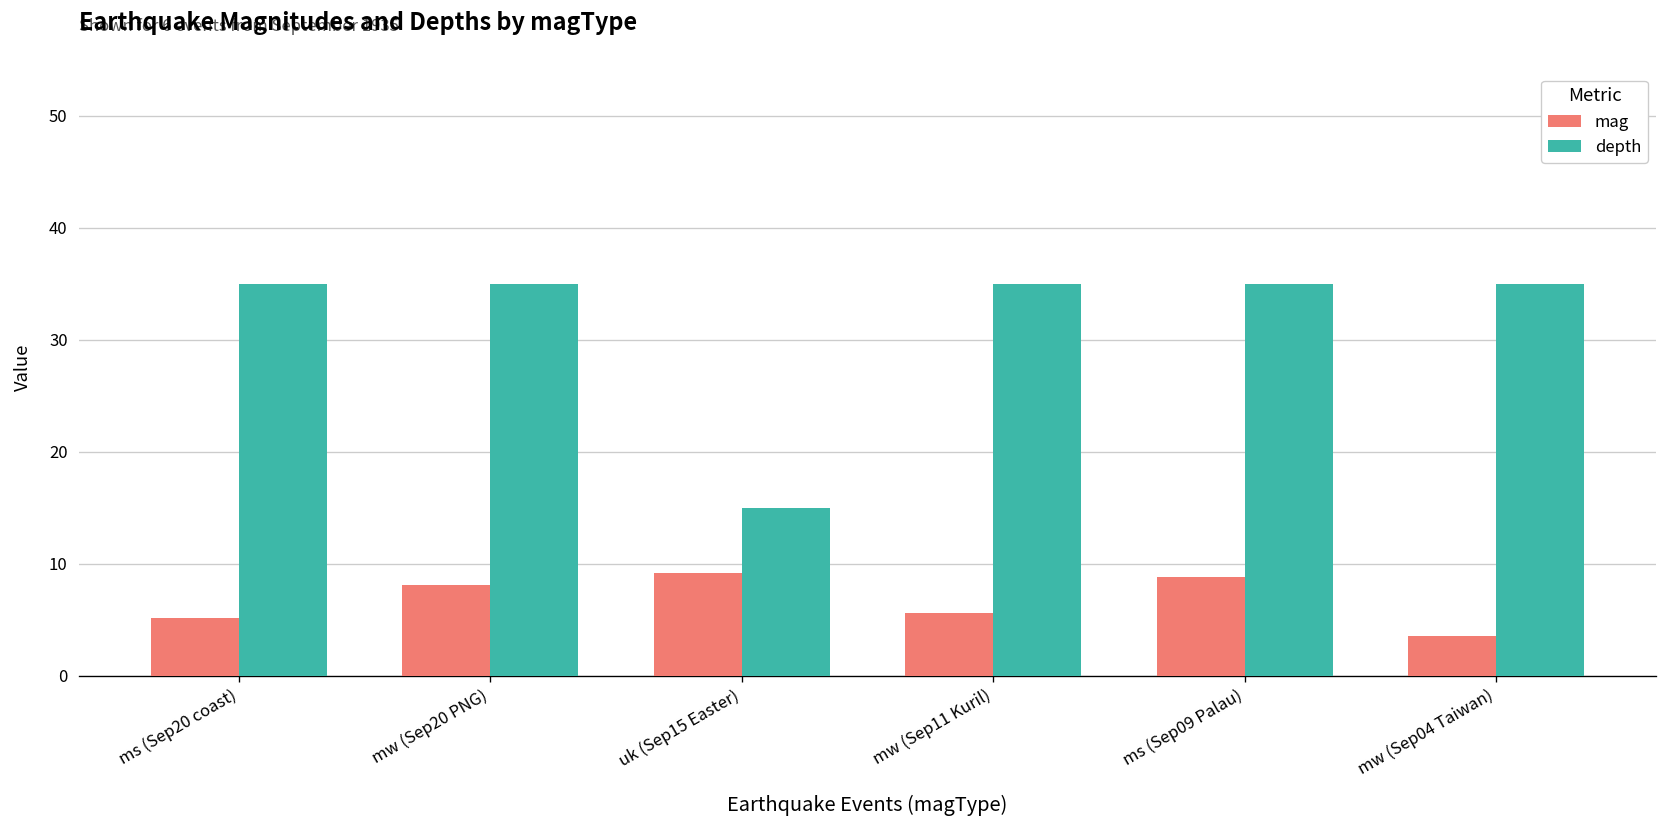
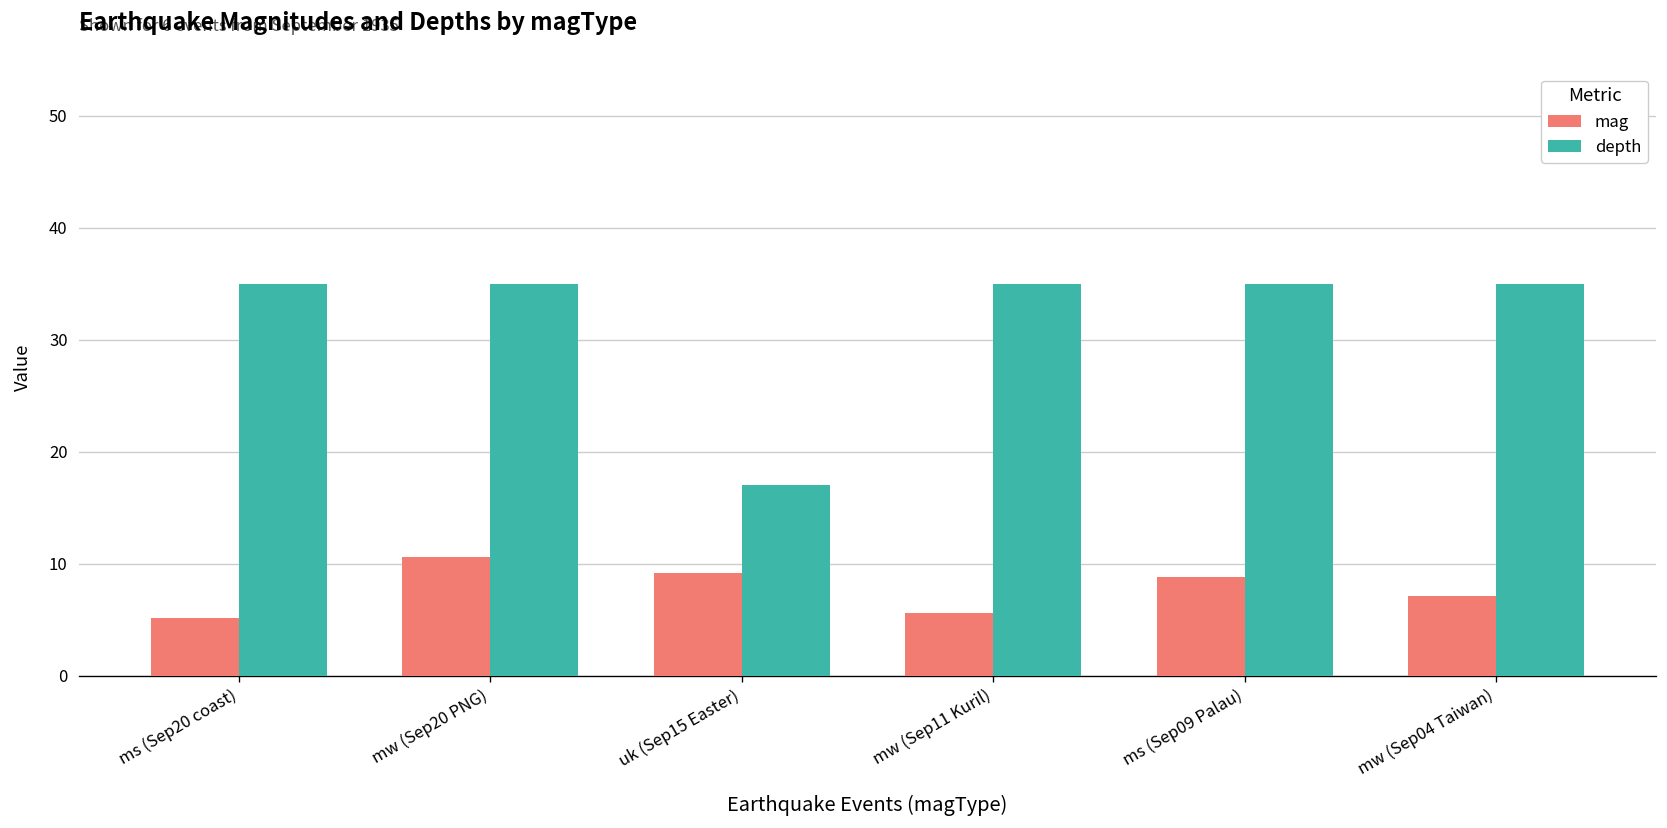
mag, mw (Sep20 PNG): 8 -> 11
depth, uk (Sep15 Easter): 15 -> 17
mag, mw (Sep04 Taiwan): 4 -> 7
